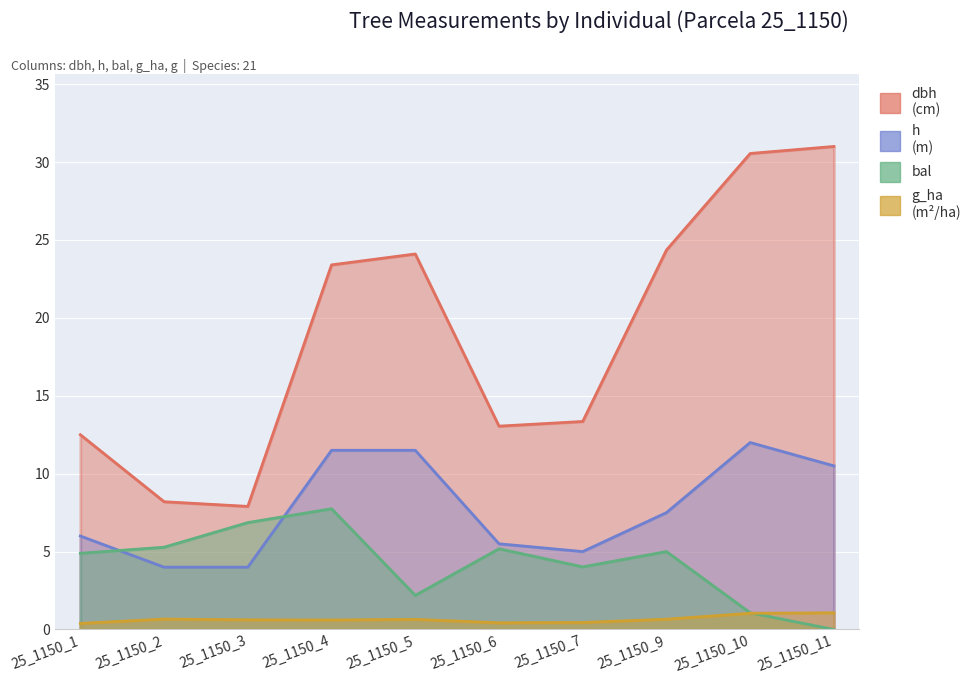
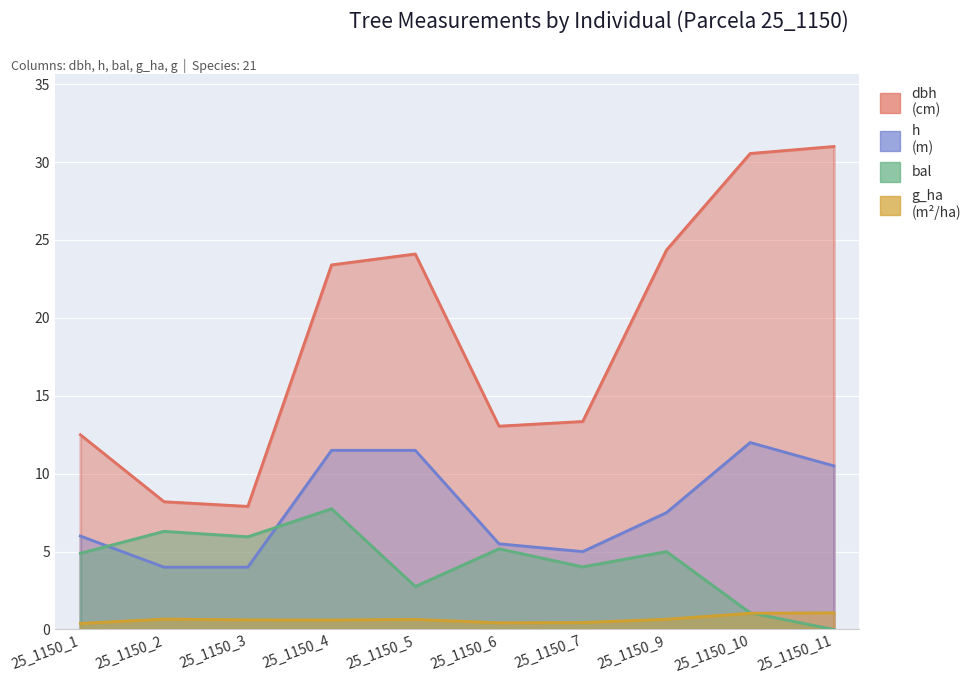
bal, 25_1150_2: 5.3 -> 6.3
bal, 25_1150_3: 6.9 -> 6.0
bal, 25_1150_5: 2.2 -> 2.8
